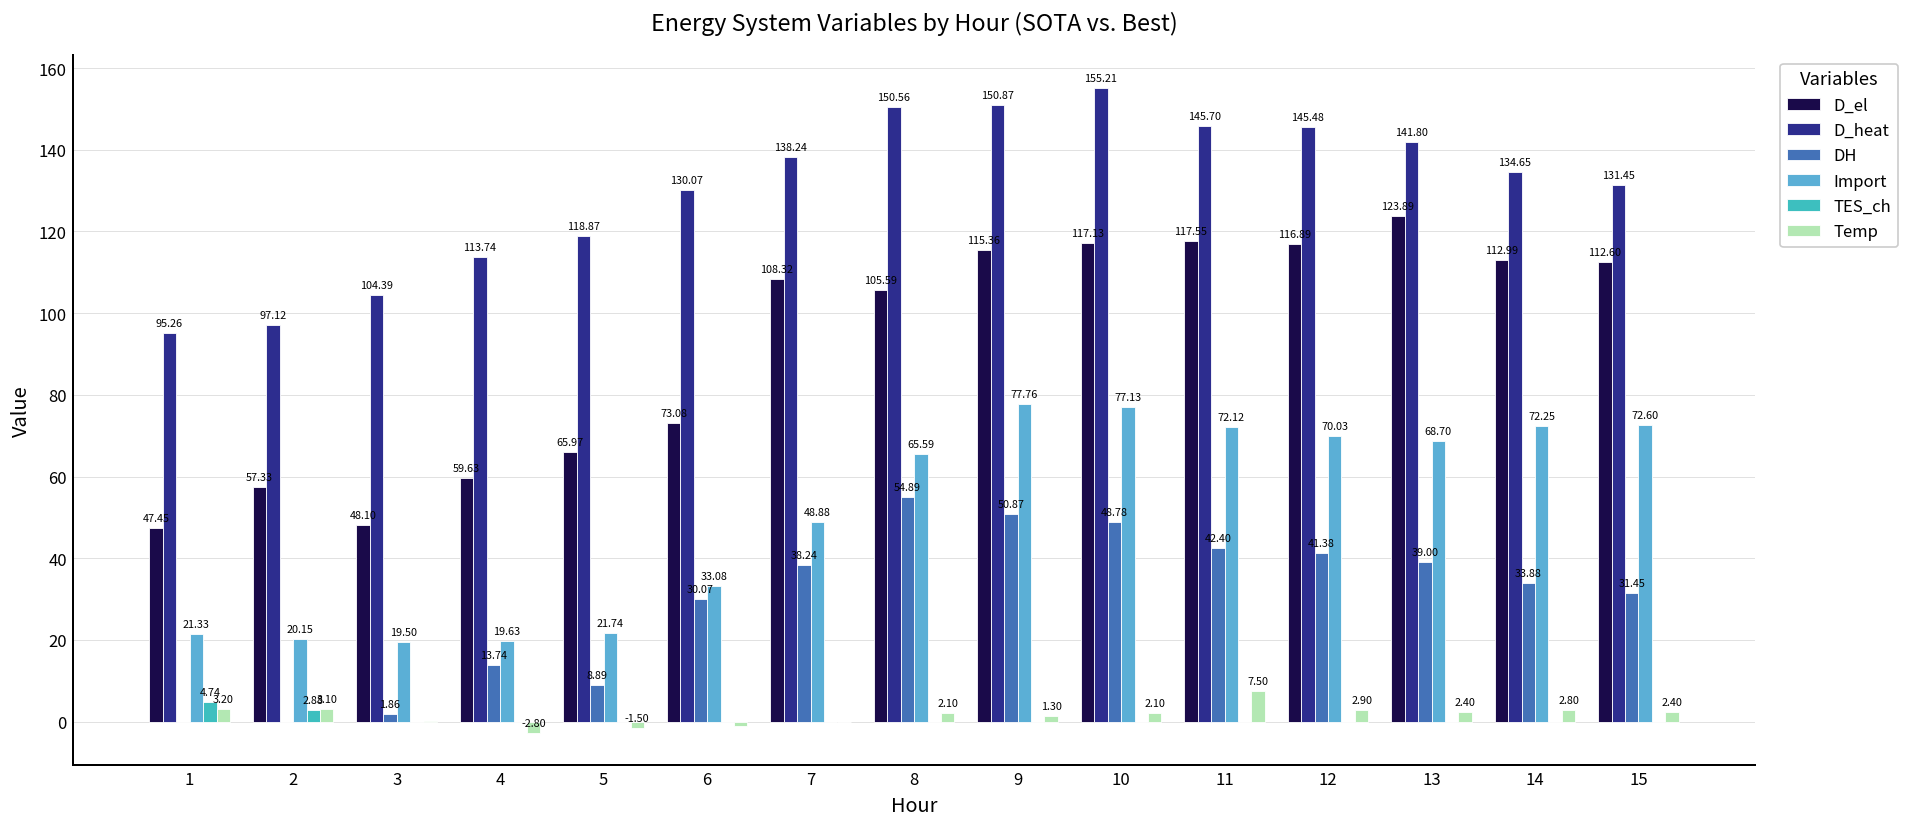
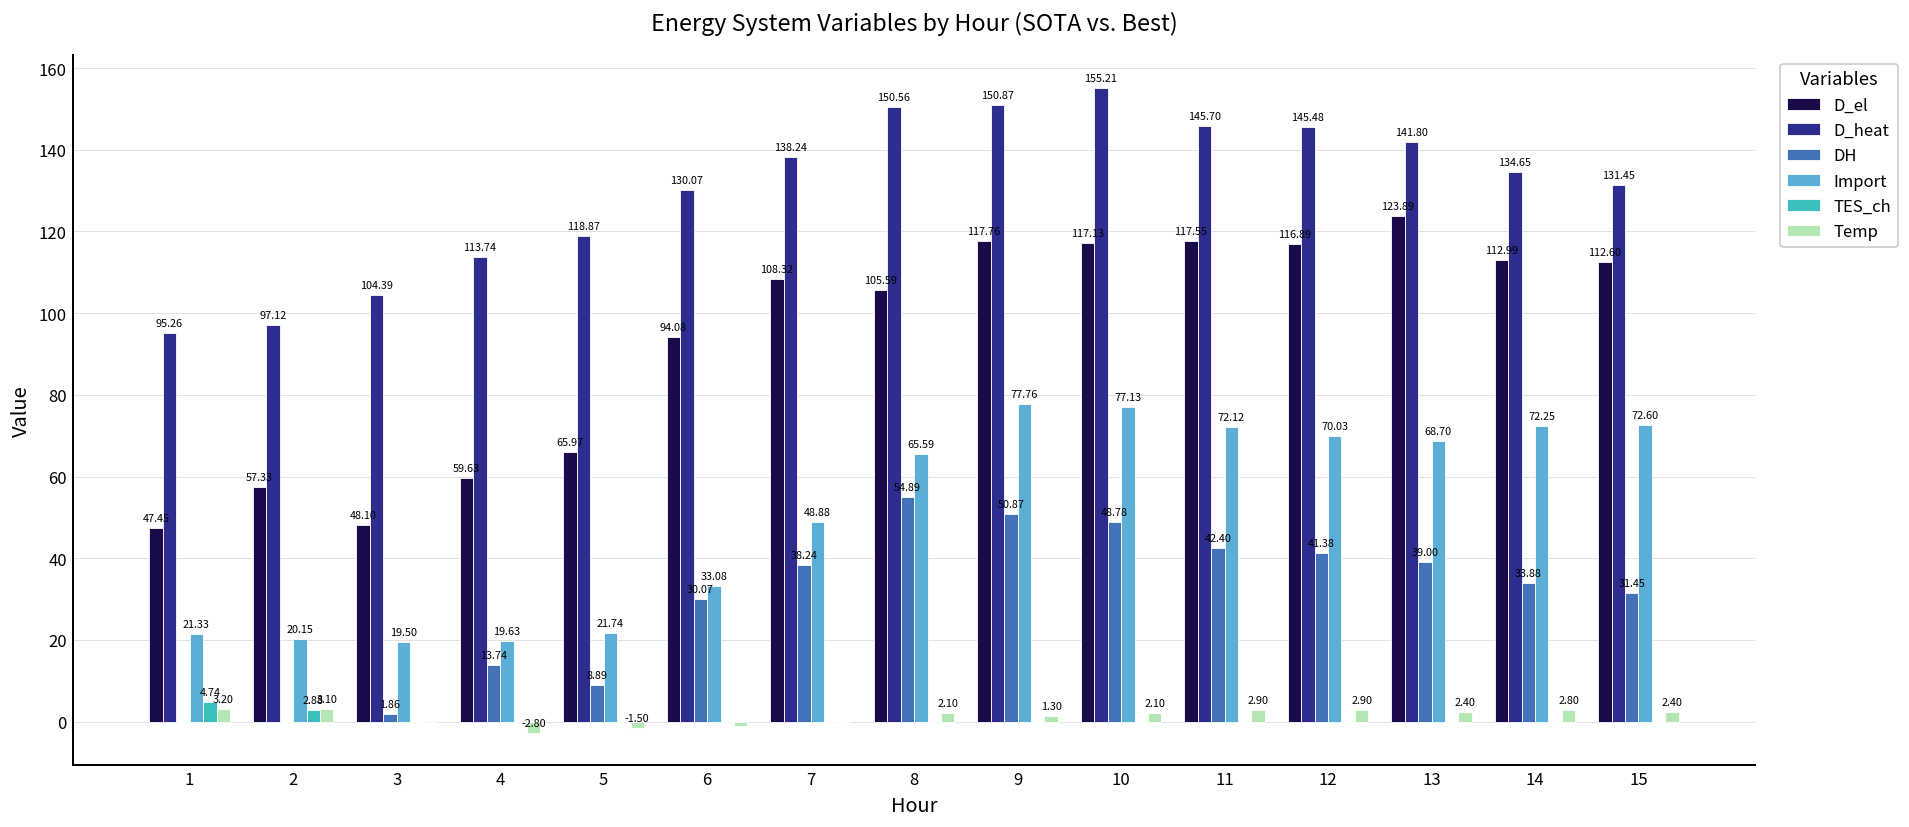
D_el, 6: 73.08 -> 94.08
D_el, 9: 115.36 -> 117.76
Temp, 11: 7.50 -> 2.90
